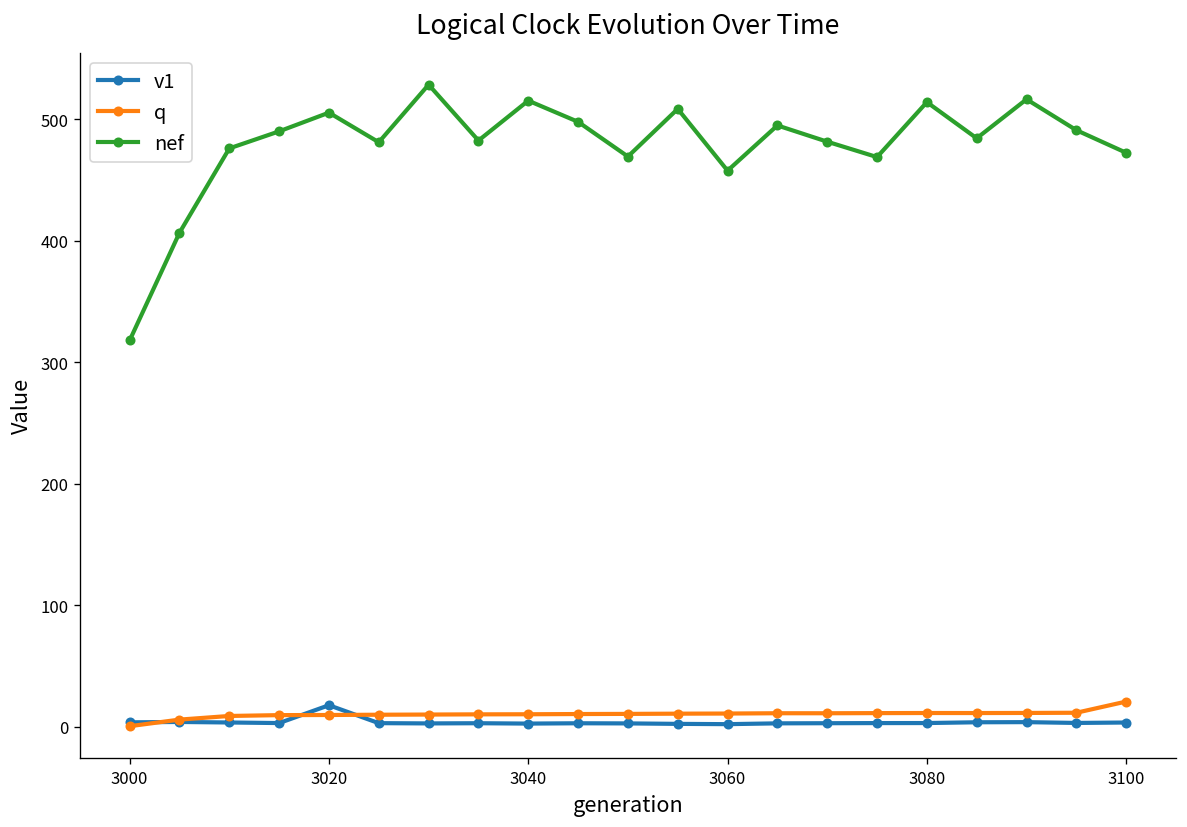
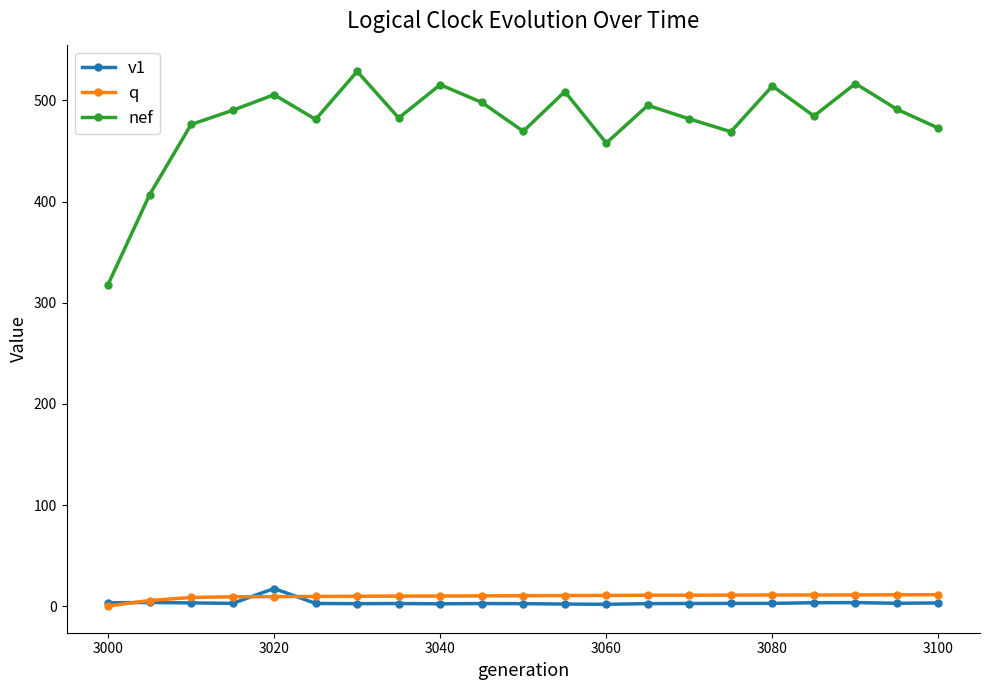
q, 3100: 21 -> 12
